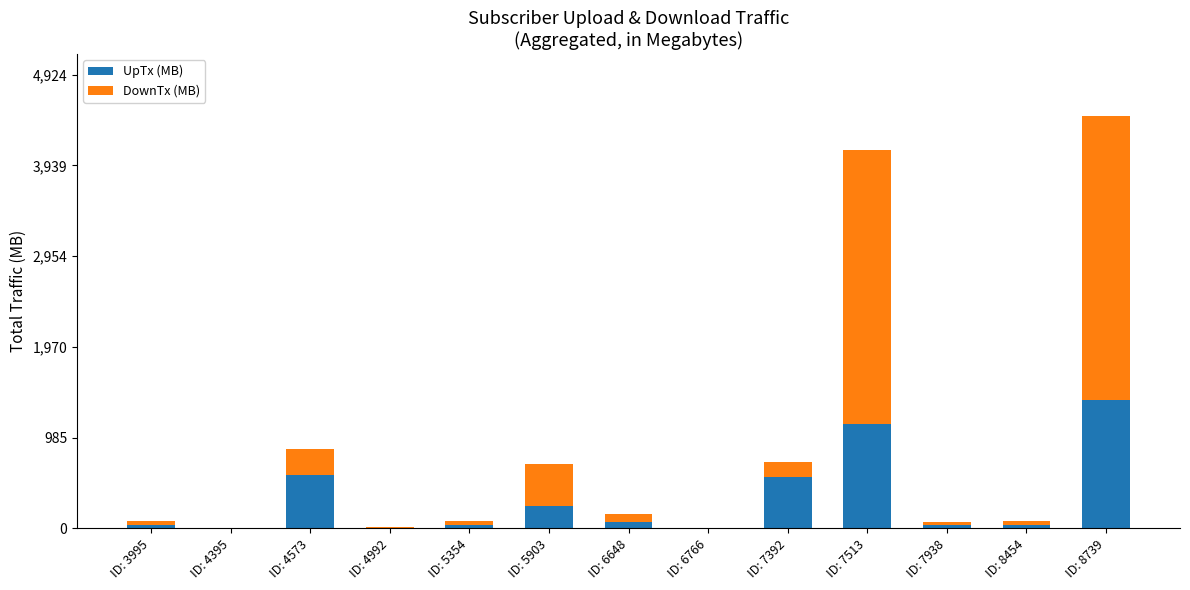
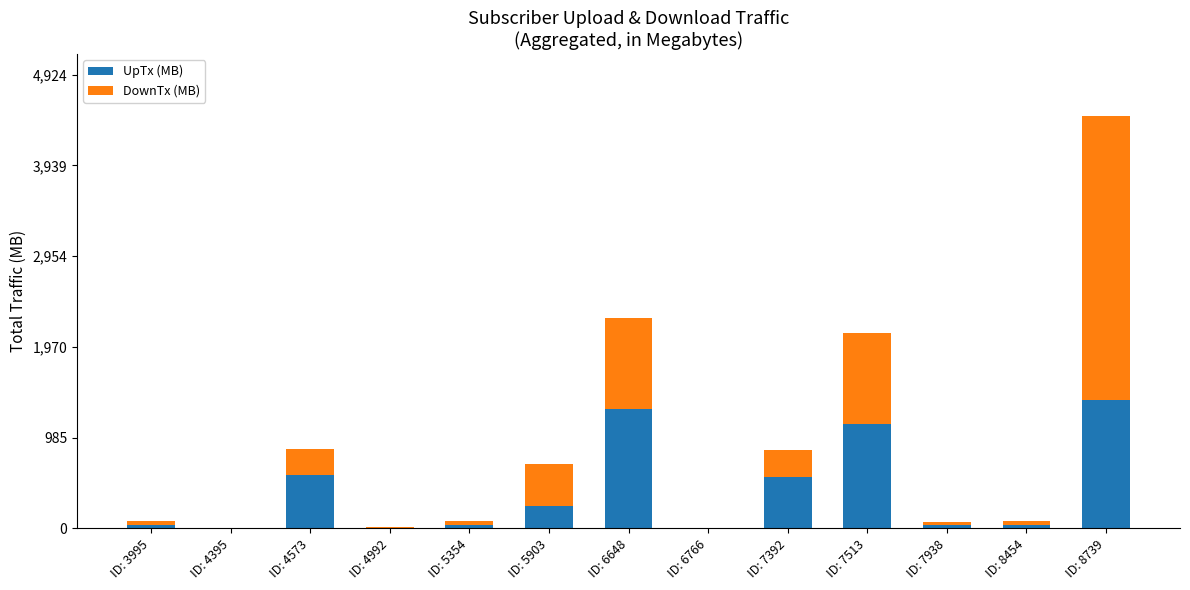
UpTx (MB), ID: 6648: 100 -> 1,300
DownTx (MB), ID: 6648: 100 -> 1,000
DownTx (MB), ID: 7392: 200 -> 300
DownTx (MB), ID: 7513: 3,000 -> 1,000
